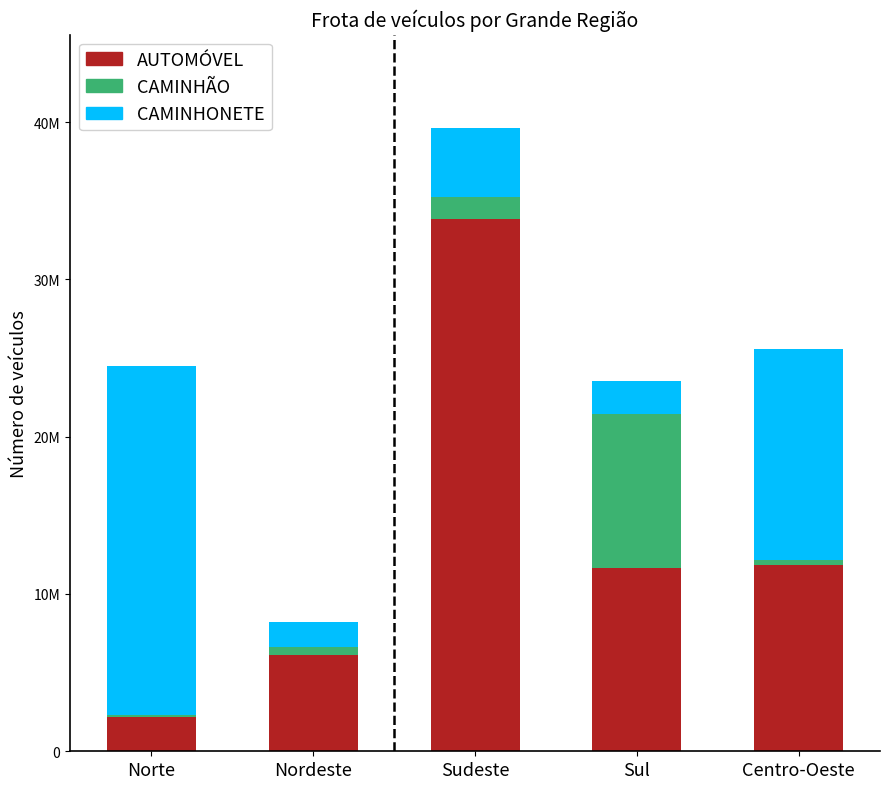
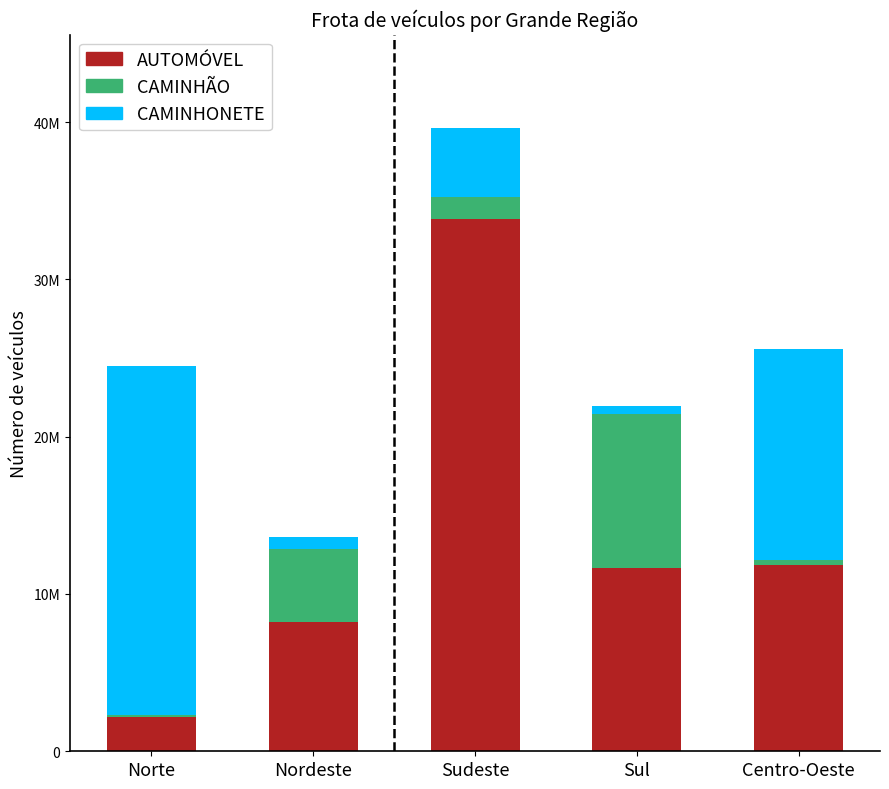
AUTOMÓVEL, Nordeste: 6100000 -> 8200000
CAMINHÃO, Nordeste: 500000 -> 4600000
CAMINHONETE, Nordeste: 1600000 -> 800000
CAMINHONETE, Sul: 2100000 -> 500000
